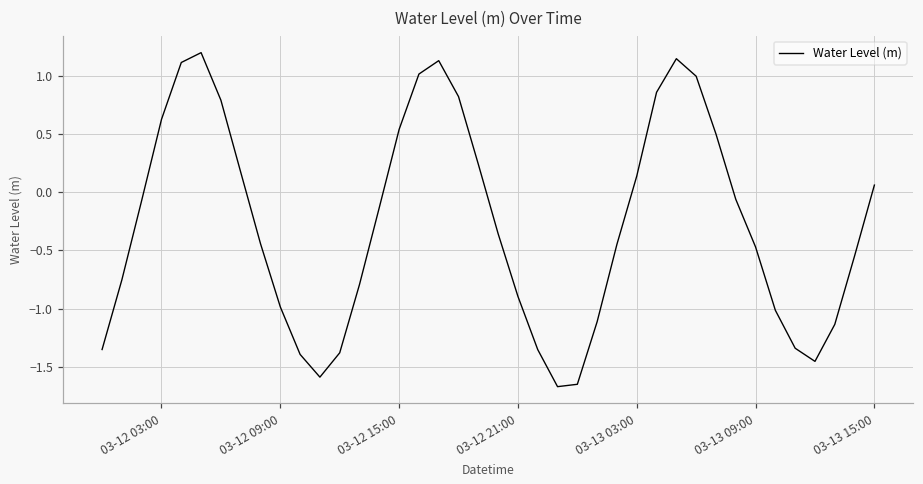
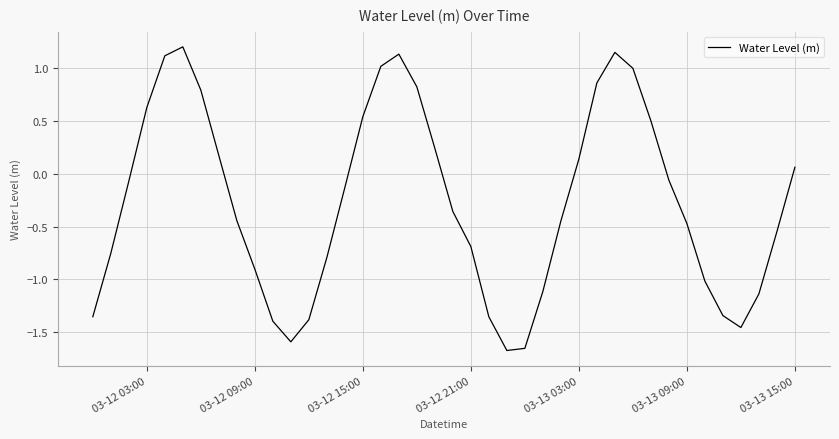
03-12 09:00: -0.99 -> -0.90
03-12 21:00: -0.90 -> -0.69
